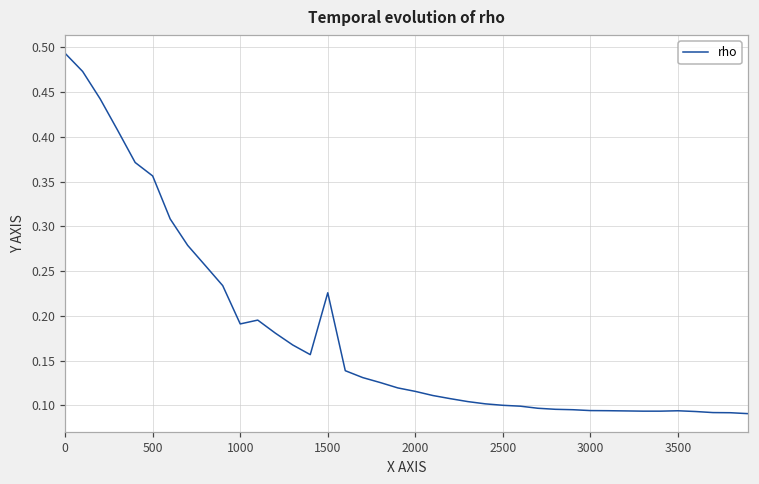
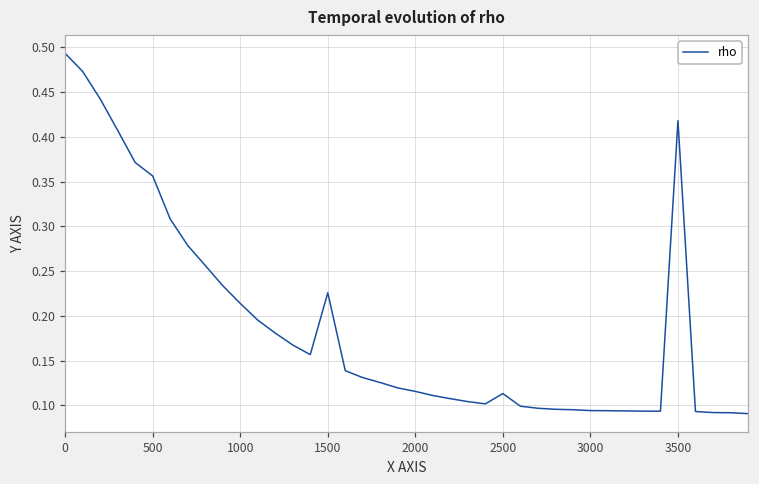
1000: 0.19 -> 0.21
2500: 0.10 -> 0.11
3500: 0.09 -> 0.42
